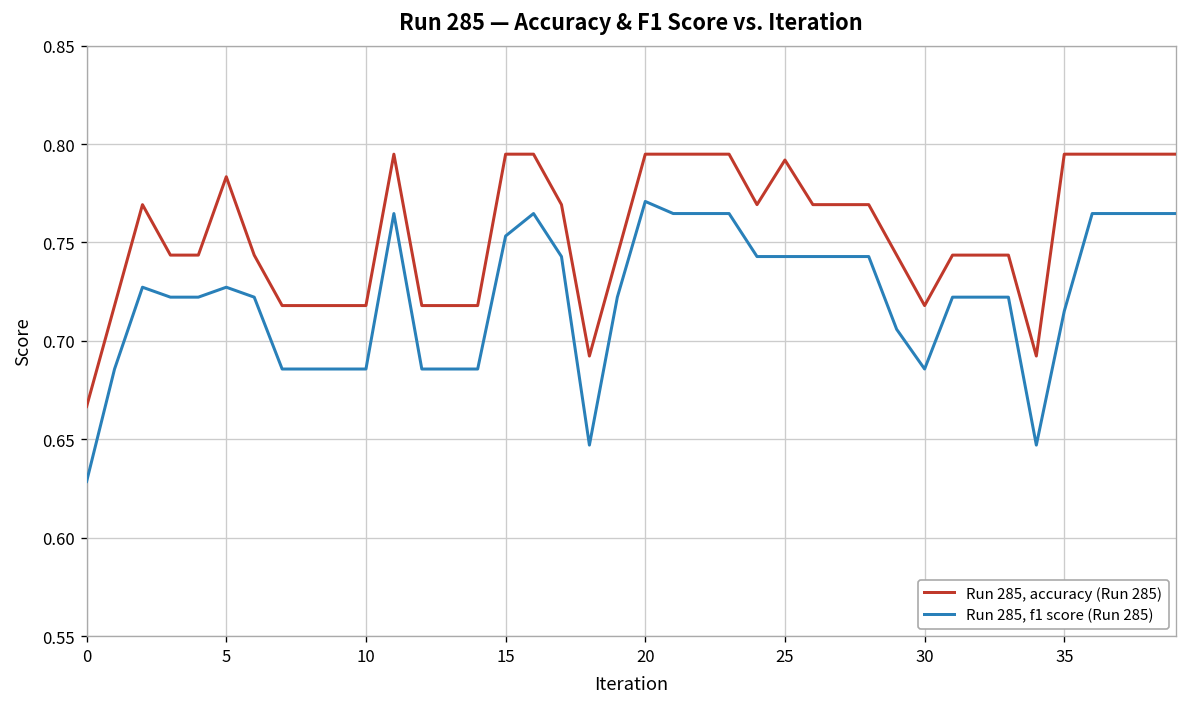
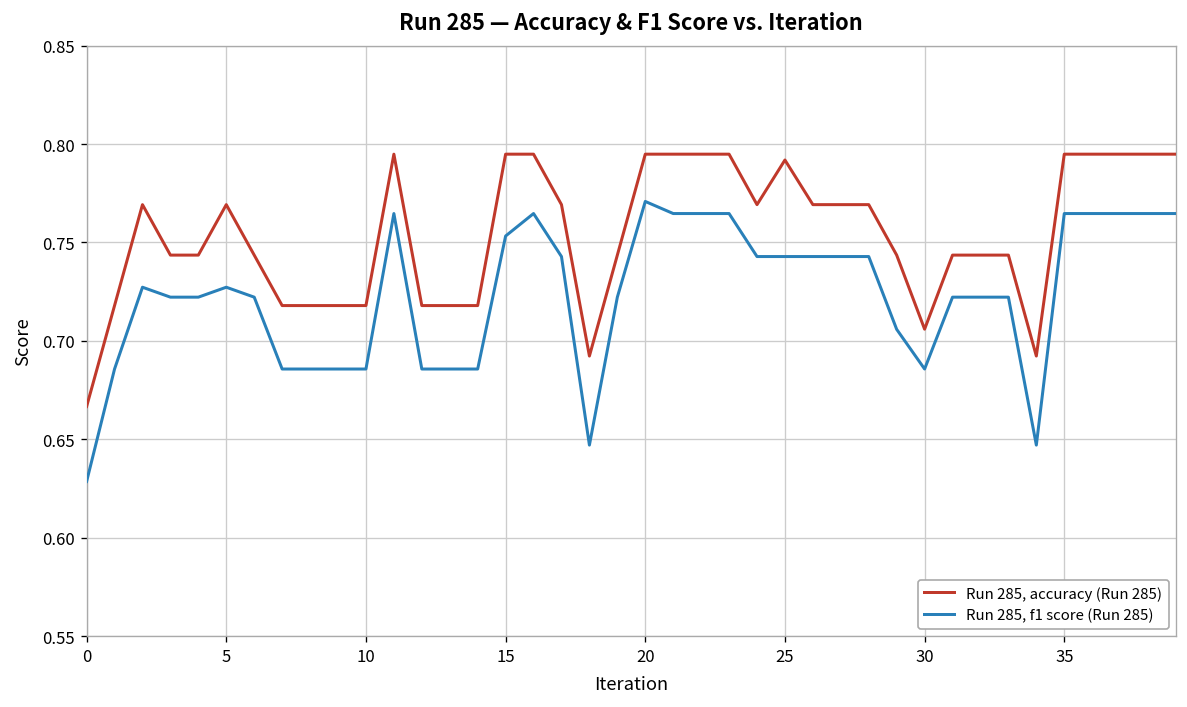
Run 285, accuracy (Run 285), 5: 0.783 -> 0.769
Run 285, accuracy (Run 285), 30: 0.718 -> 0.706
Run 285, f1 score (Run 285), 35: 0.715 -> 0.765
